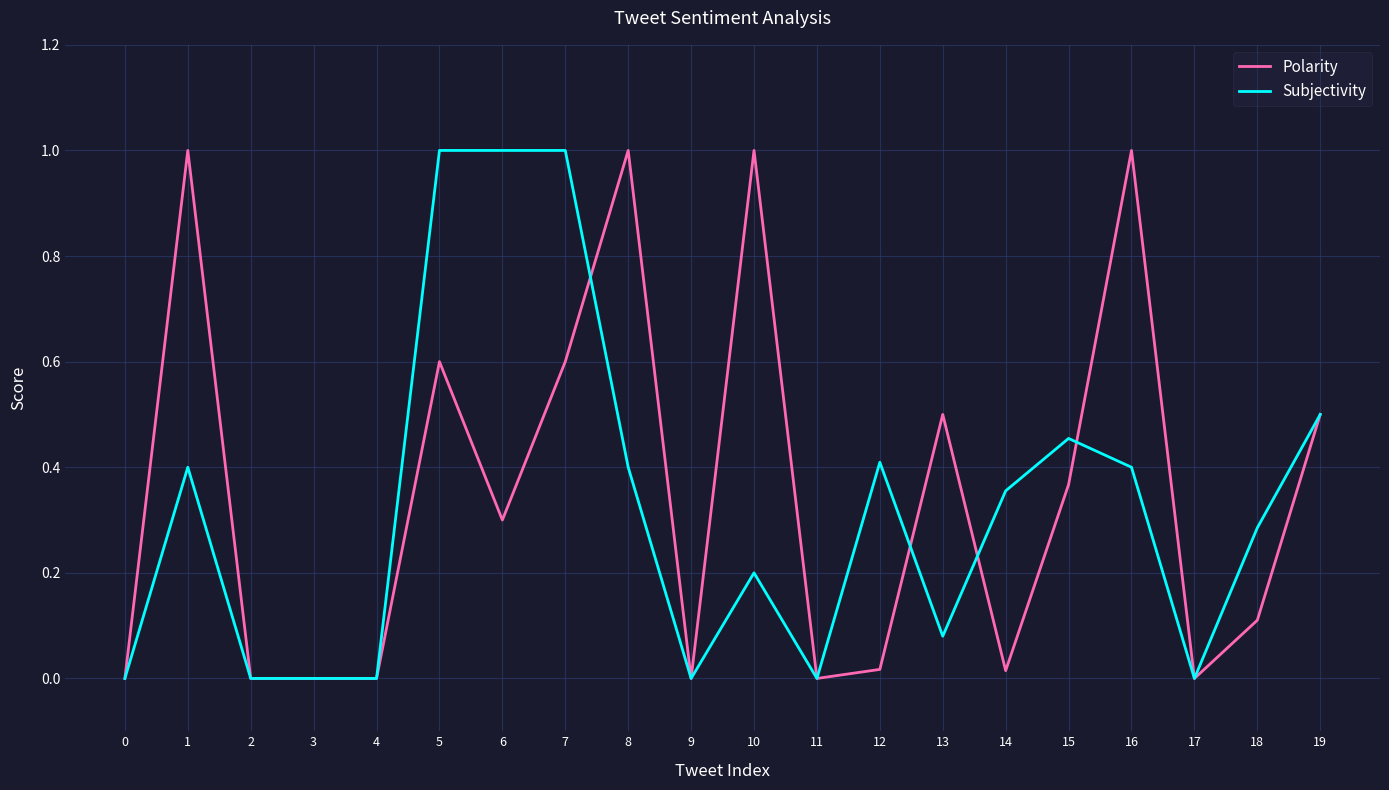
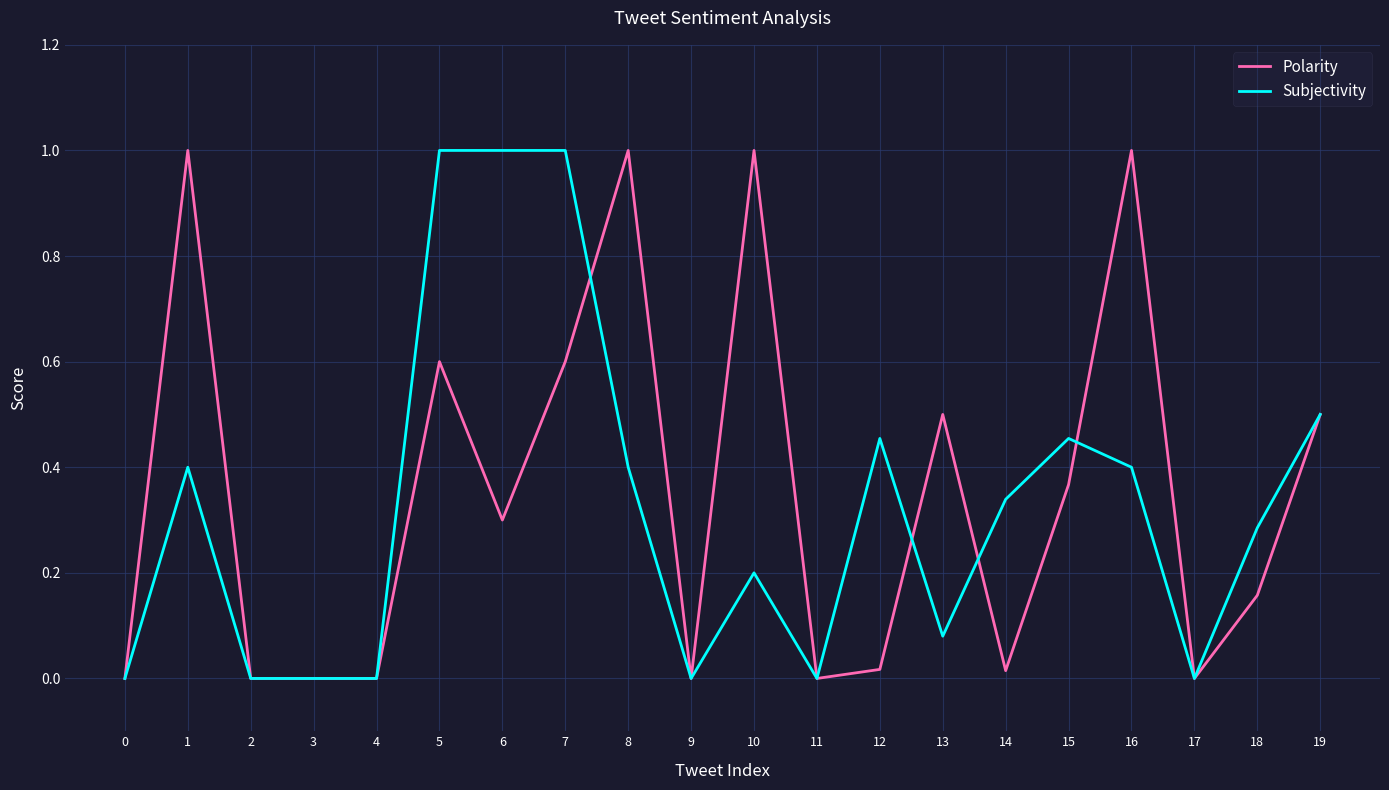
Subjectivity, 12: 0.41 -> 0.45
Subjectivity, 14: 0.36 -> 0.34
Polarity, 18: 0.11 -> 0.16
